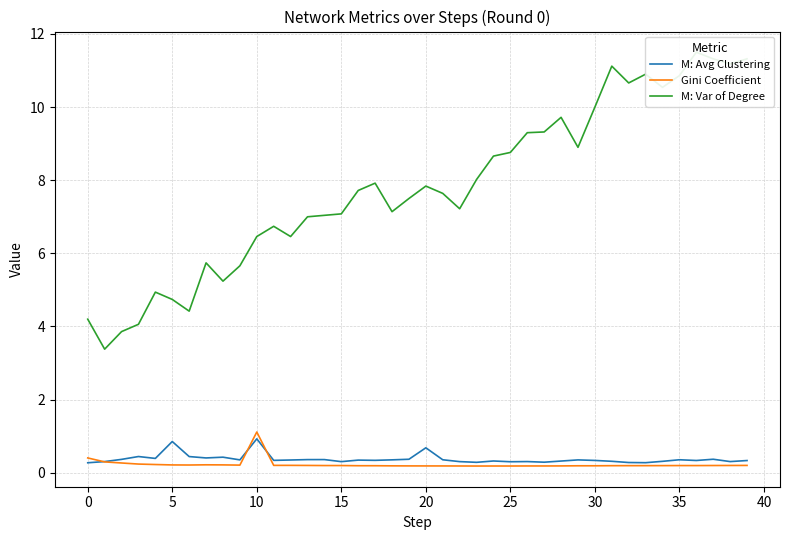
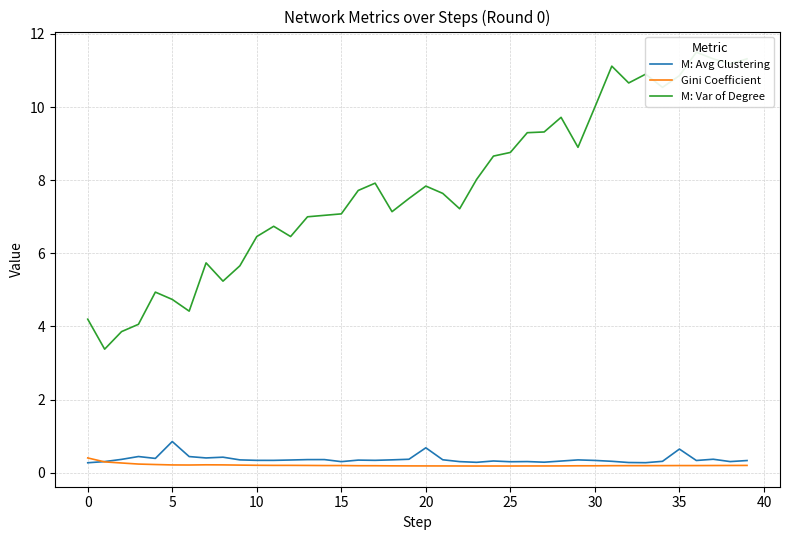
M: Avg Clustering, 10: 0.9 -> 0.3
Gini Coefficient, 10: 1.1 -> 0.2
M: Avg Clustering, 35: 0.4 -> 0.6
